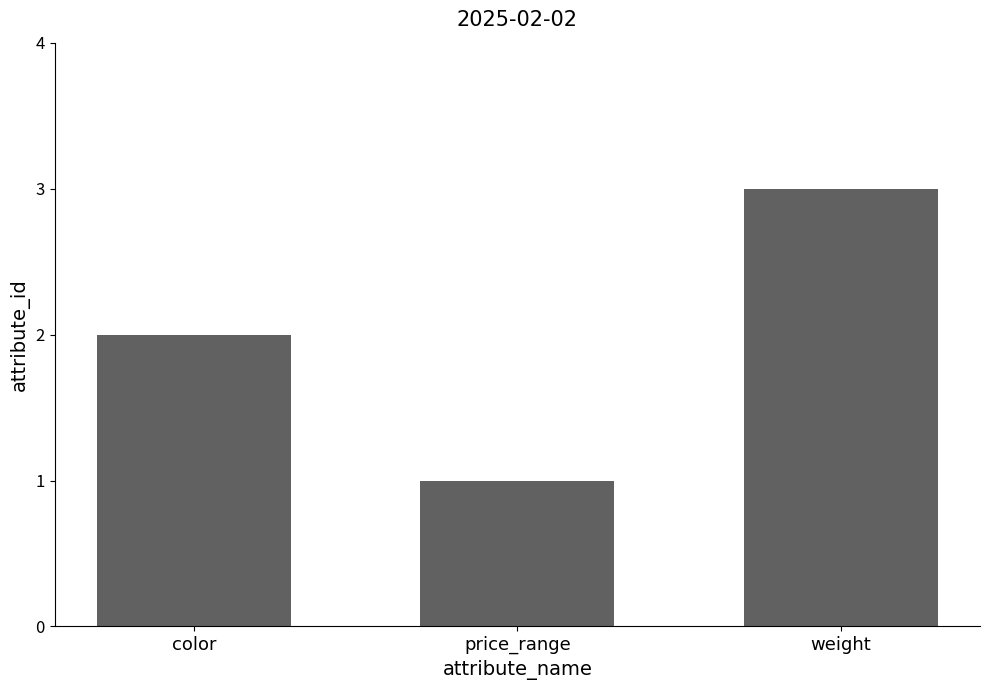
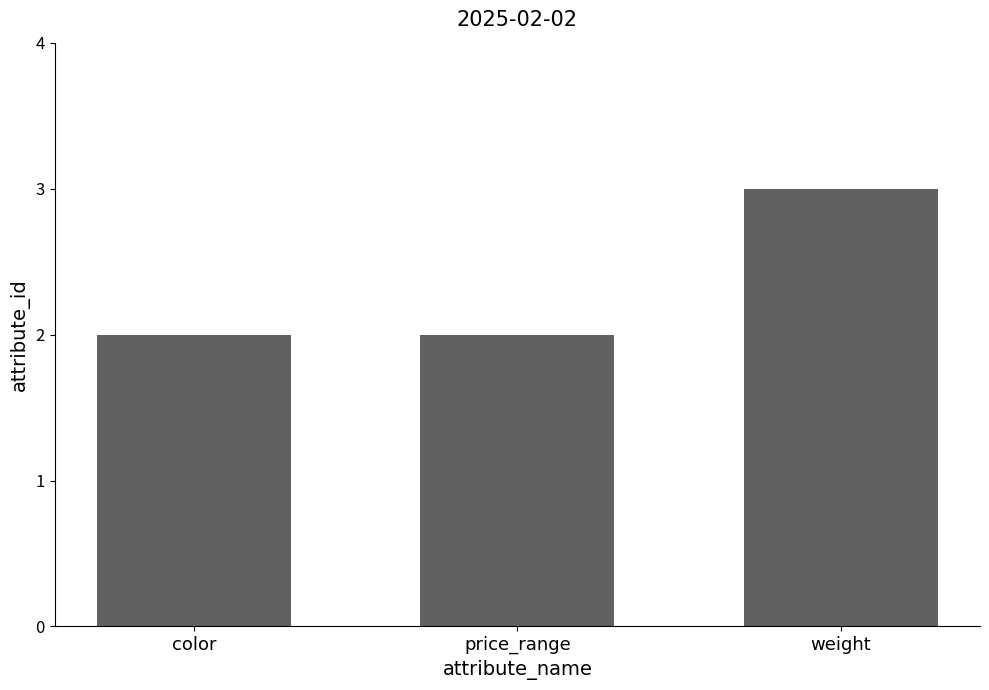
price_range: 1 -> 2
